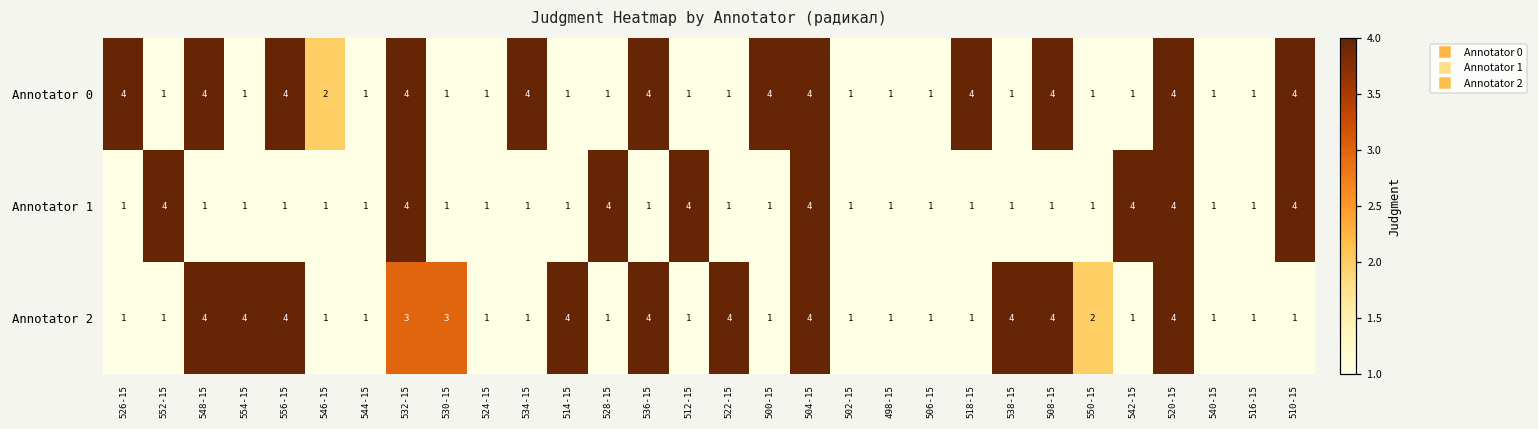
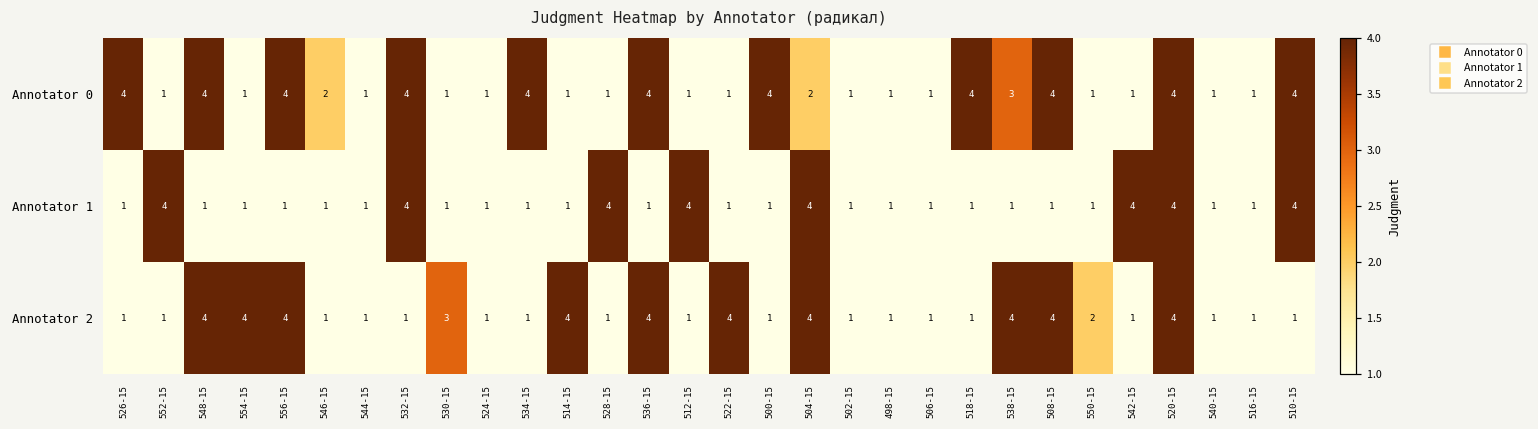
Annotator 0, 504-15: 4 -> 2
Annotator 0, 538-15: 1 -> 3
Annotator 2, 532-15: 3 -> 1
